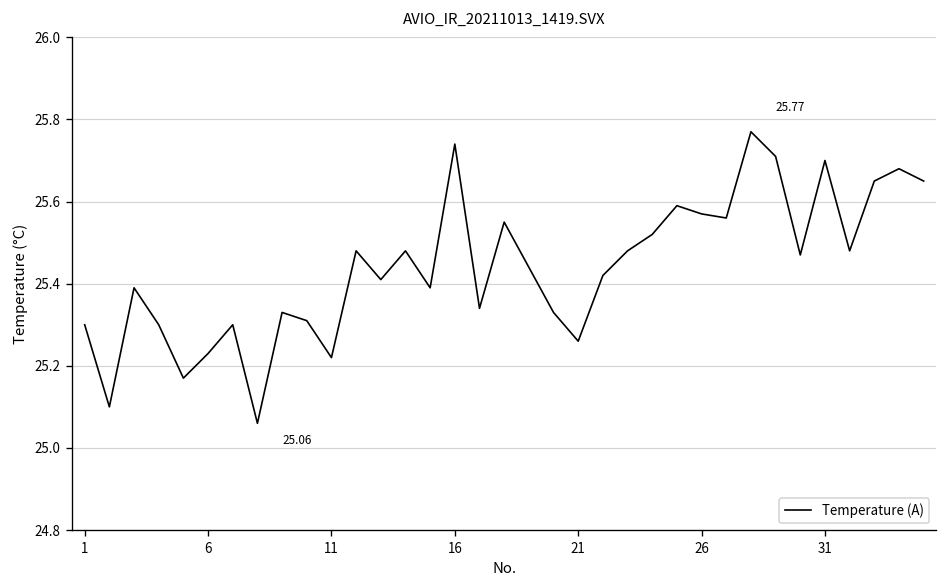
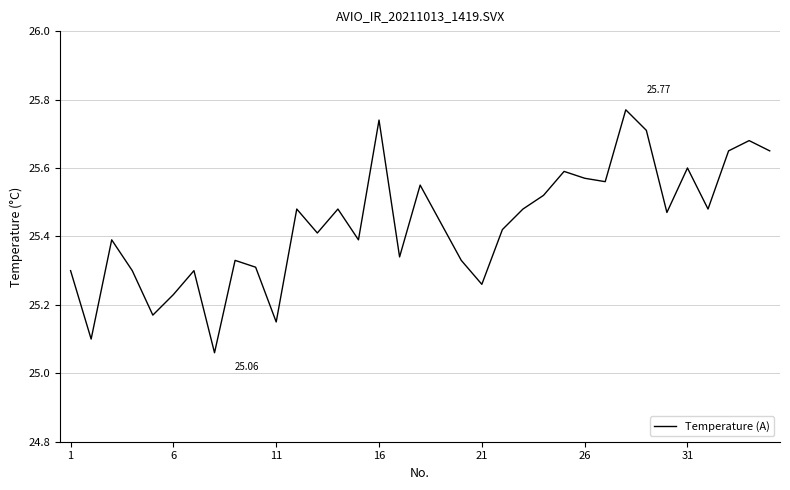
11: 25.22 -> 25.15
31: 25.7 -> 25.6
